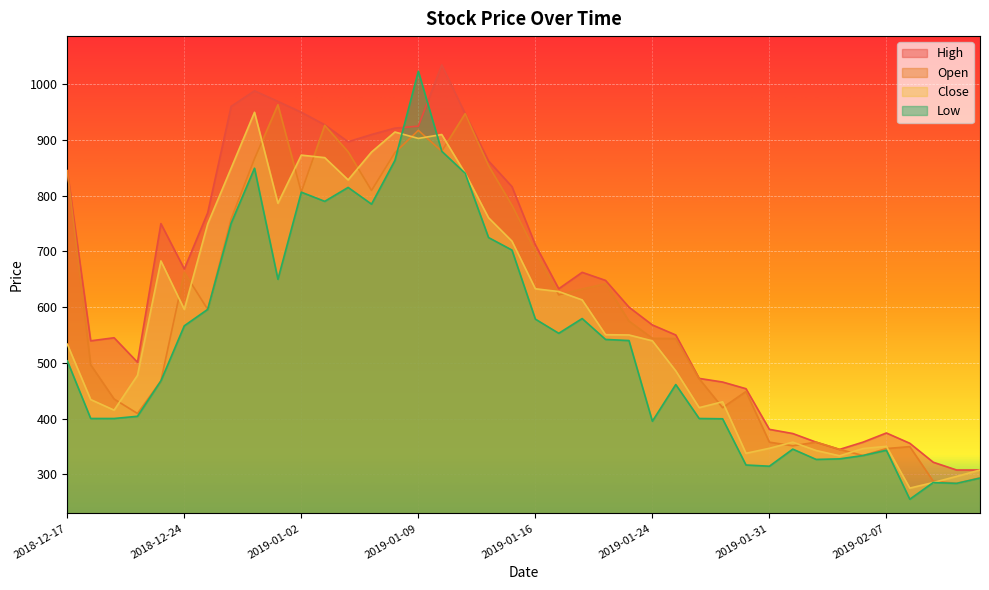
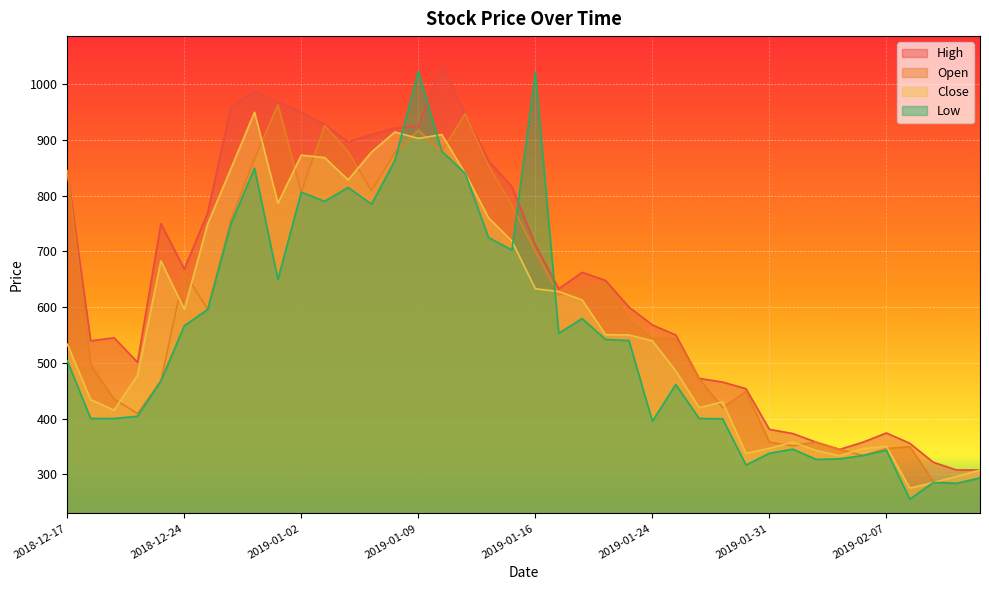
Low, 2019-01-16: 580 -> 1020
Low, 2019-01-31: 310 -> 340
